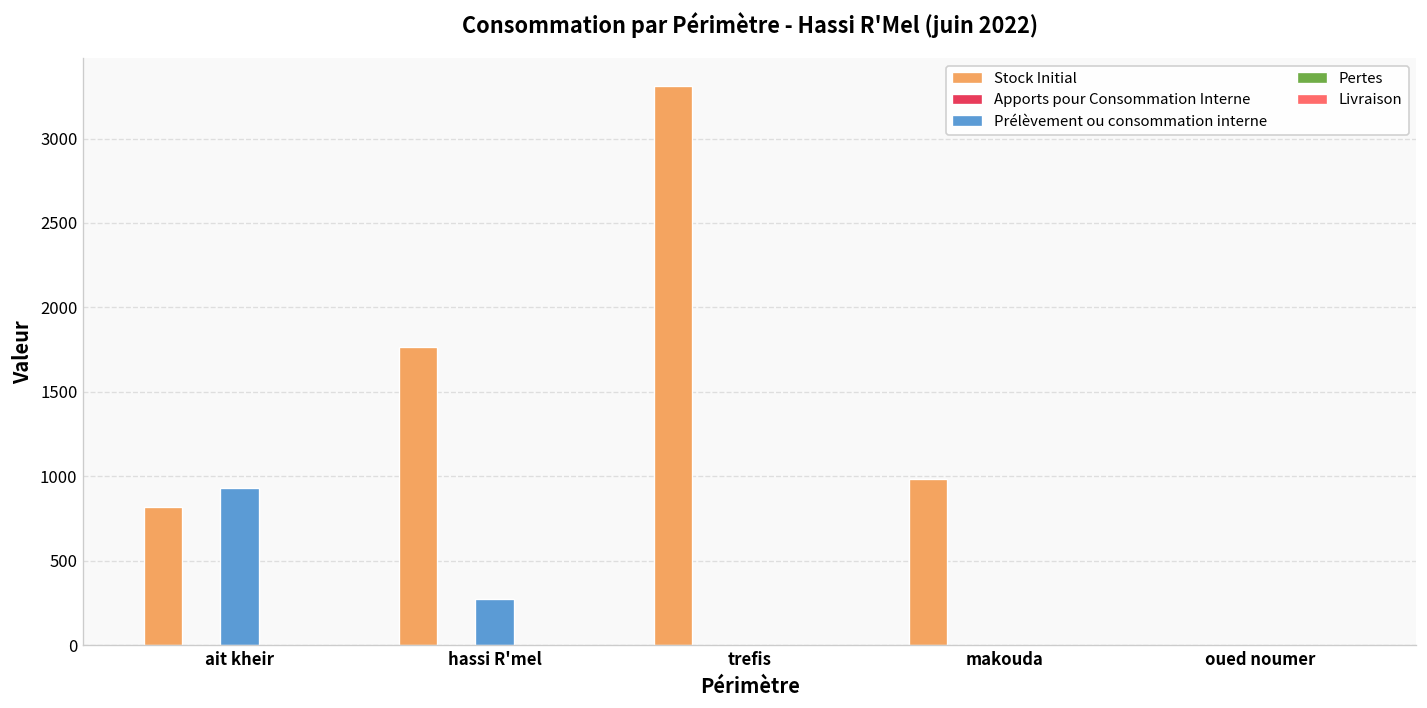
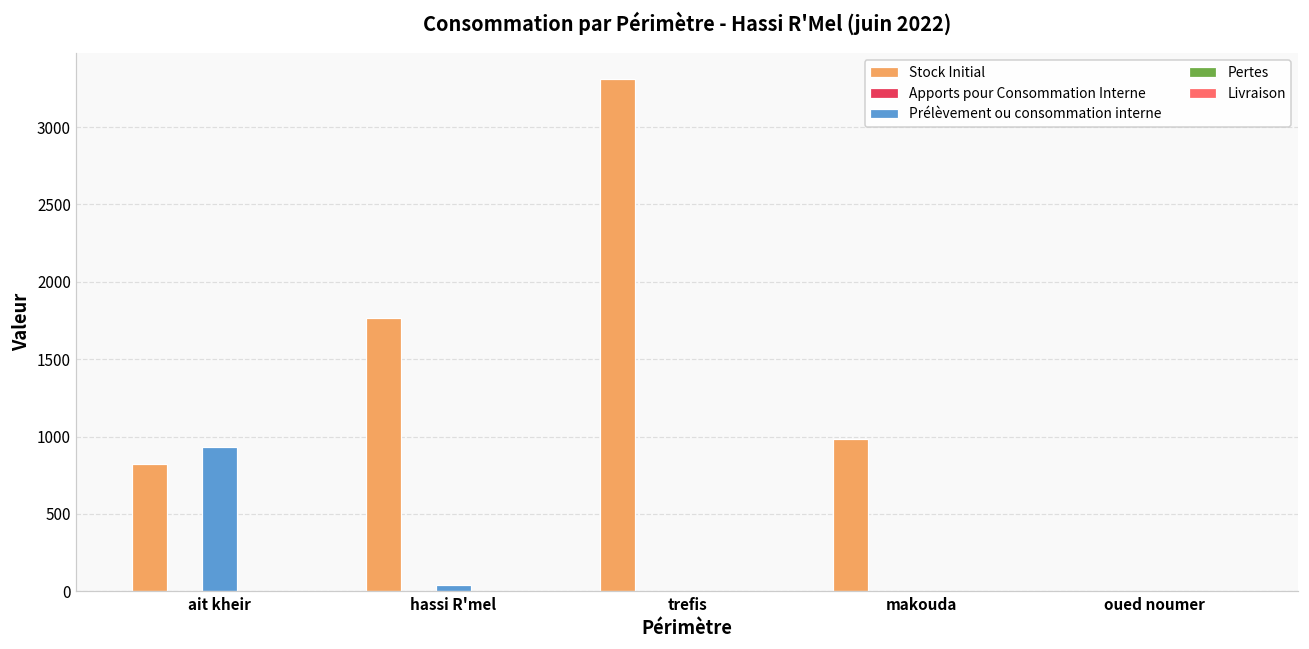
Prélèvement ou consommation interne, hassi R'mel: 280 -> 40
